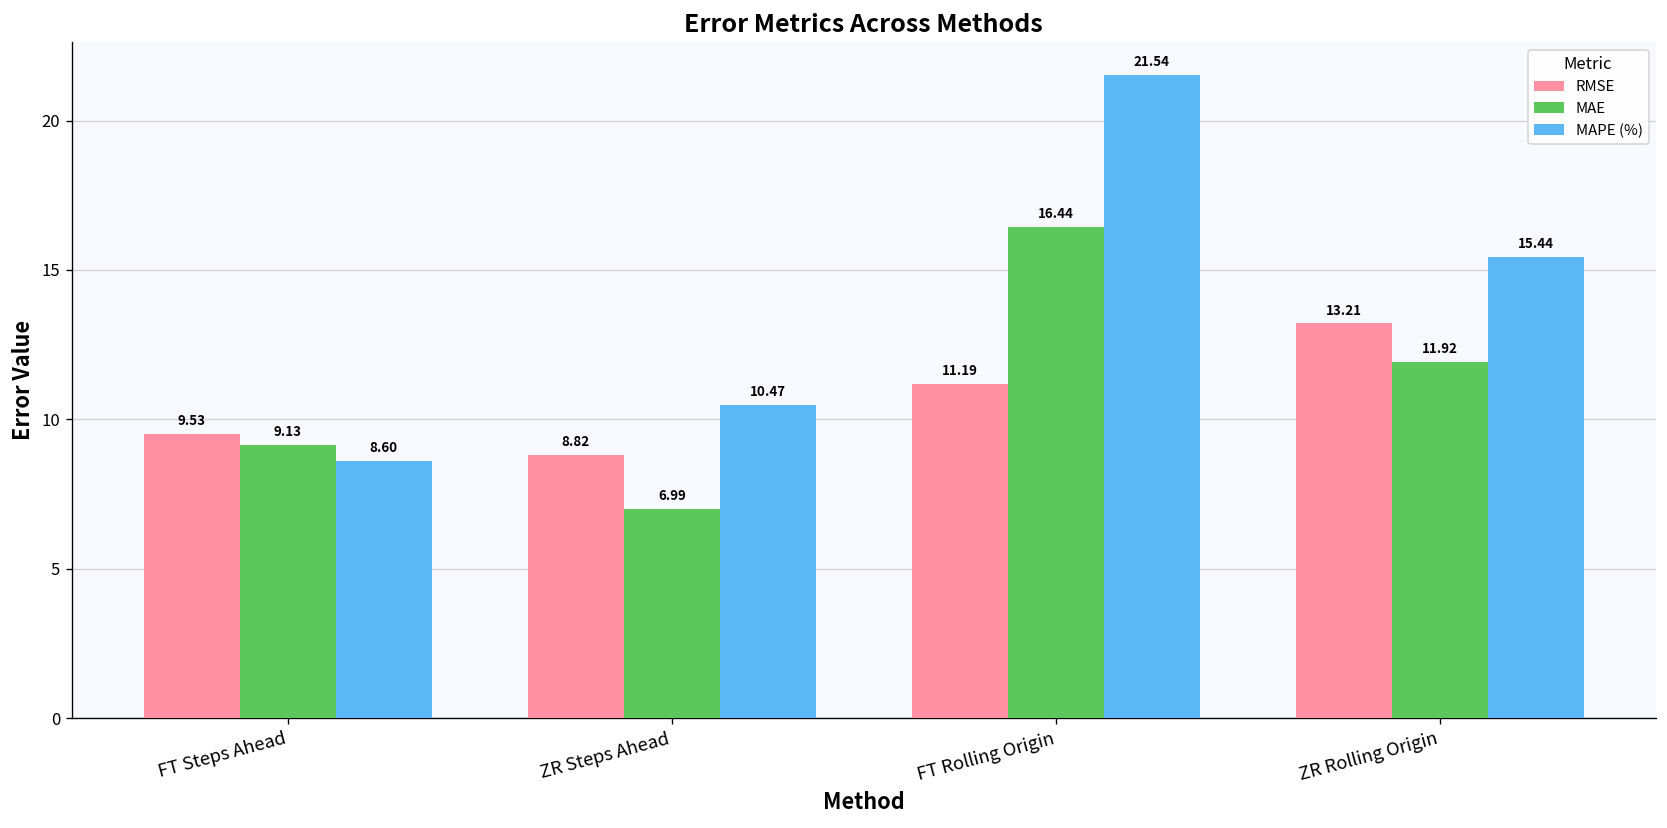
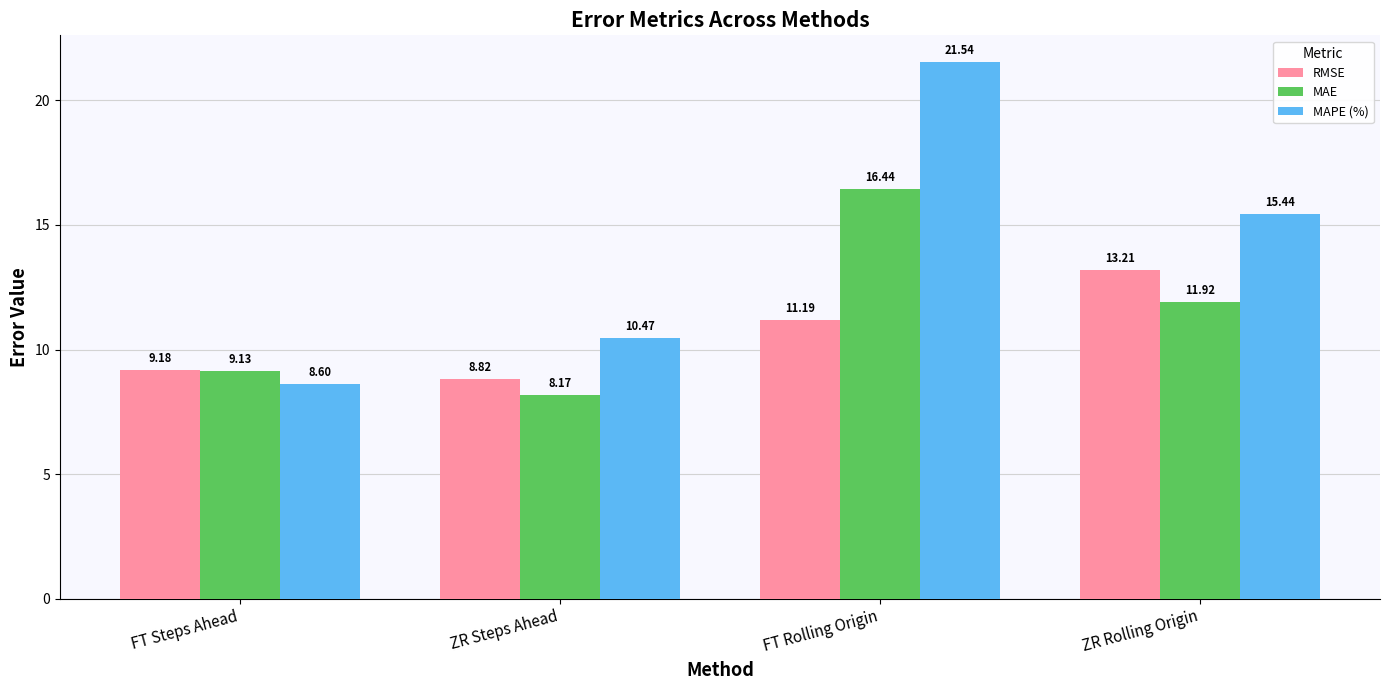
RMSE, FT Steps Ahead: 9.53 -> 9.18
MAE, ZR Steps Ahead: 6.99 -> 8.17
